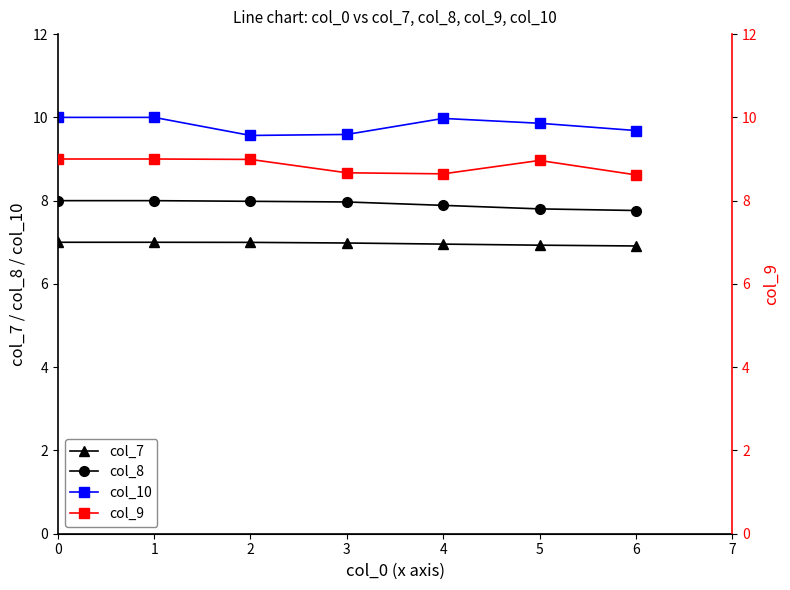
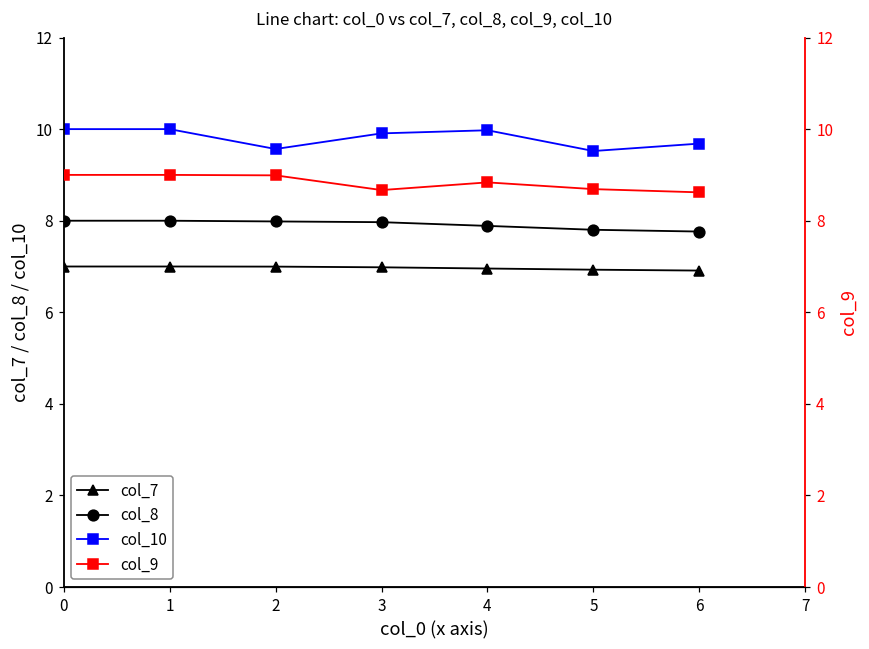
col_10, 3: 9.6 -> 9.9
col_10, 5: 9.9 -> 9.5
col_9, 4: 8.6 -> 8.8
col_9, 5: 9.0 -> 8.7
